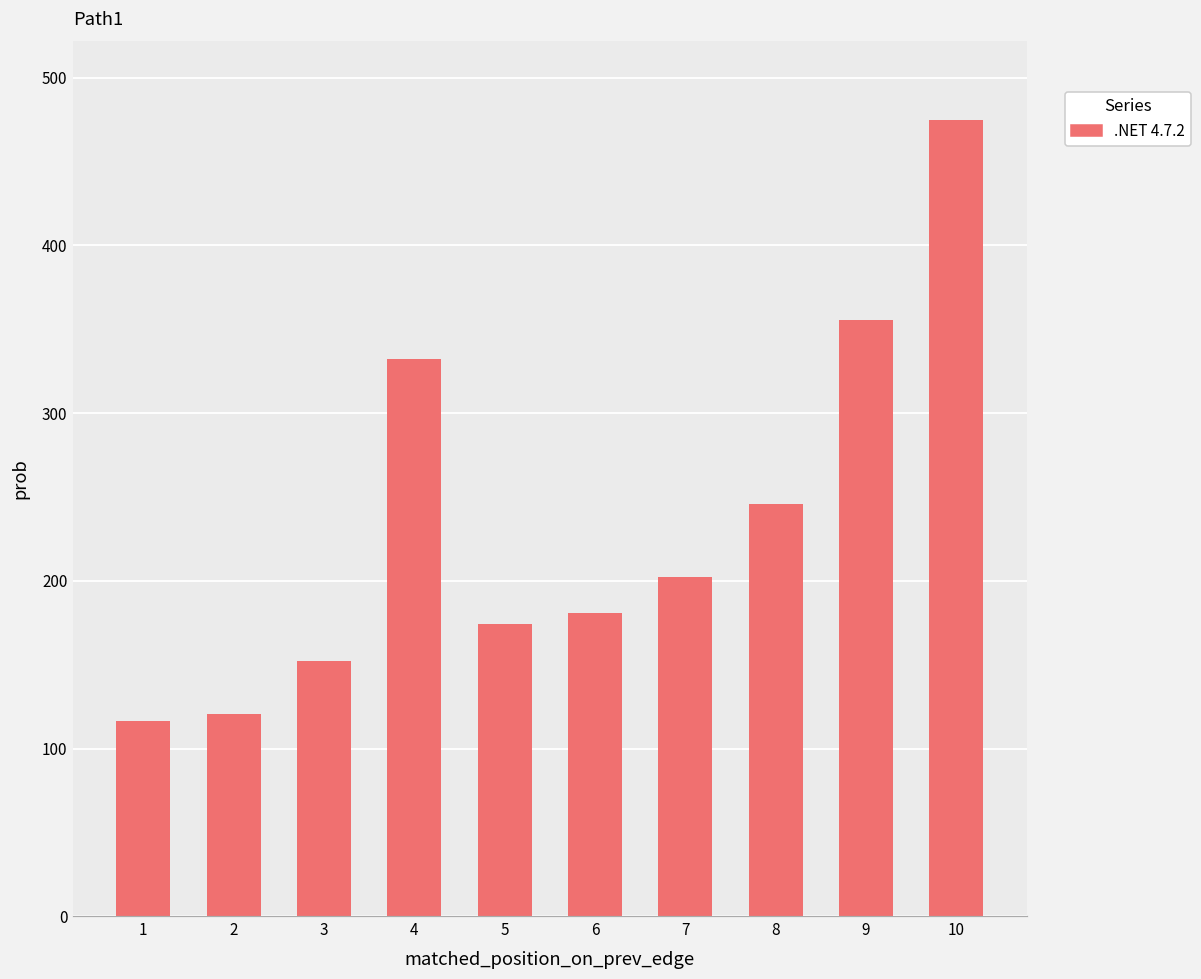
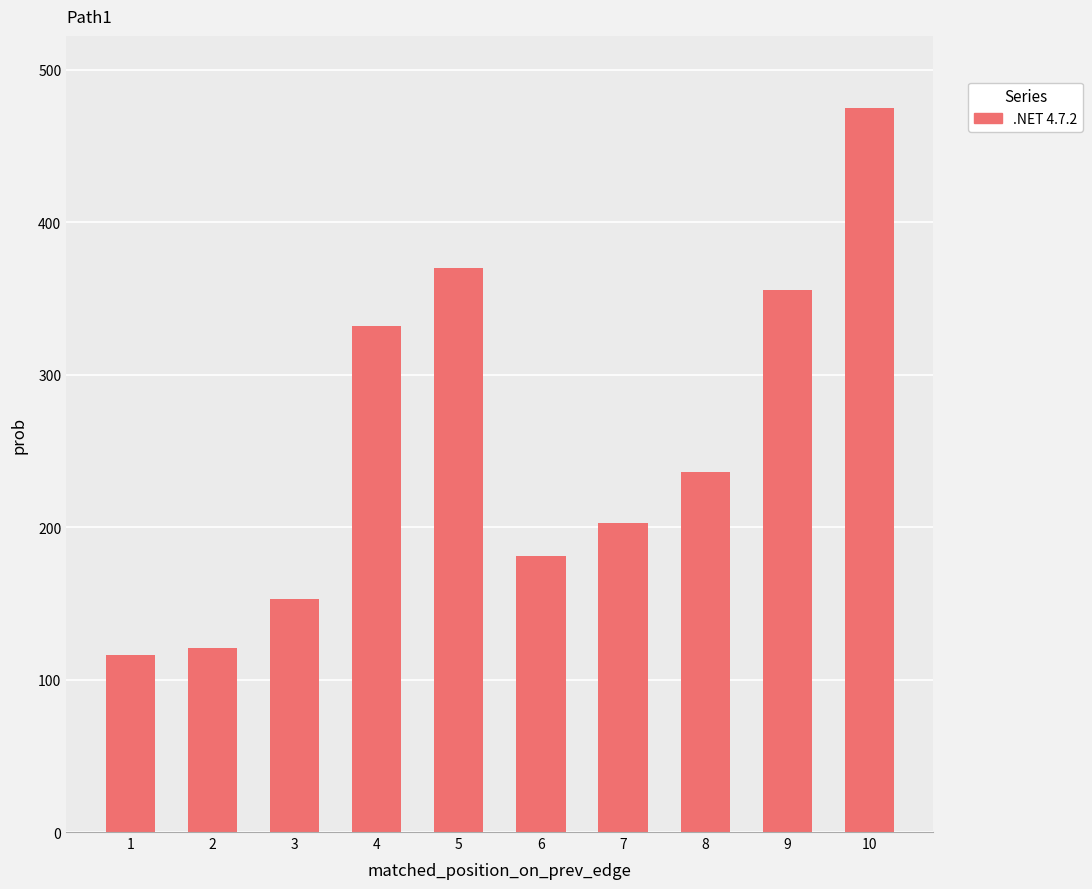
5: 175 -> 370
8: 246 -> 236
